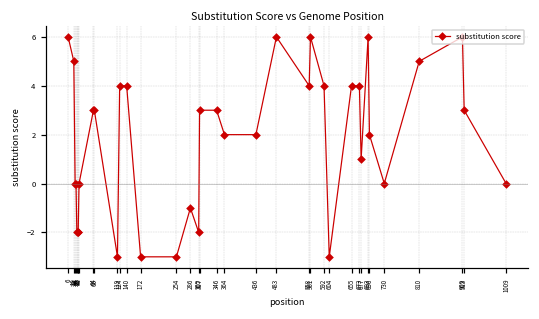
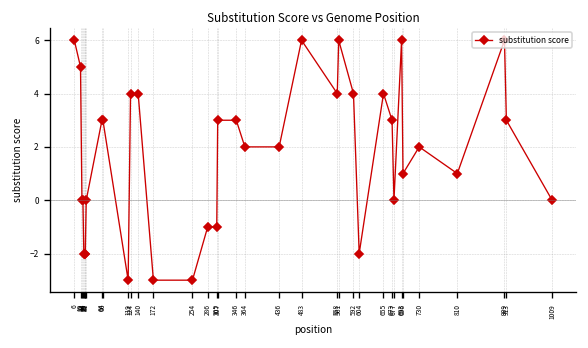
305: -2 -> -1
604: -3 -> -2
673: 4 -> 3
677: 1 -> 0
696: 2 -> 1
730: 0 -> 2
810: 5 -> 1
